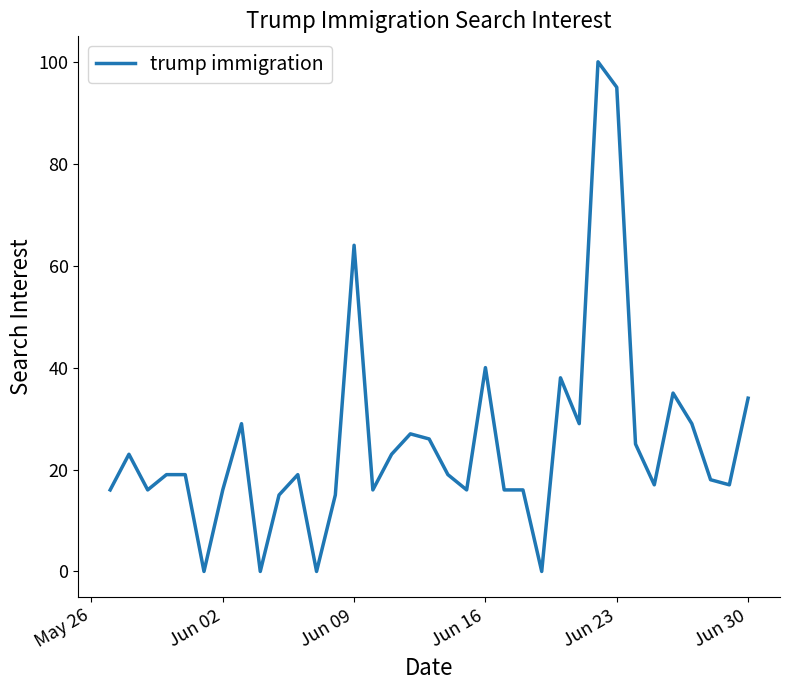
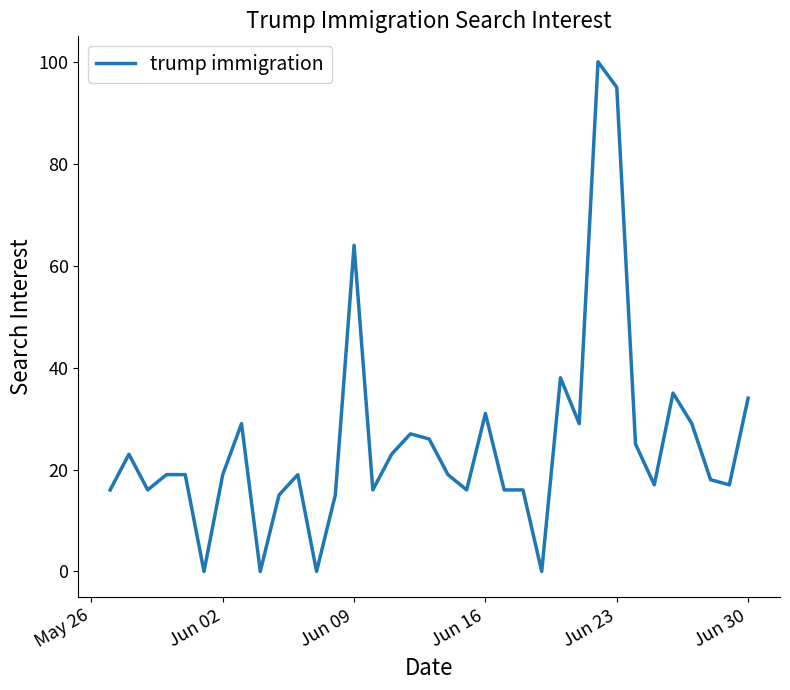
Jun 02: 16 -> 19
Jun 16: 40 -> 31
